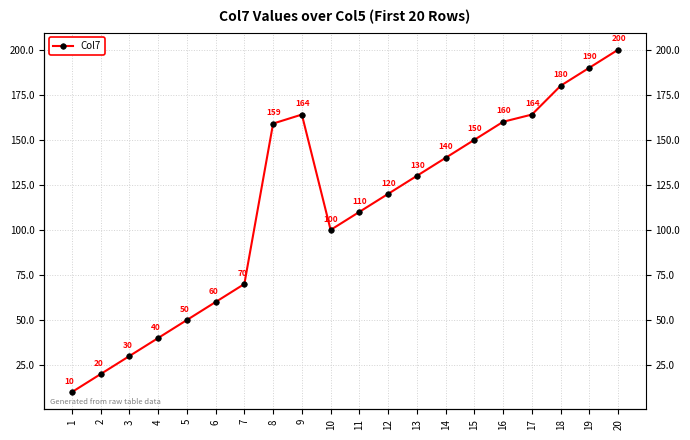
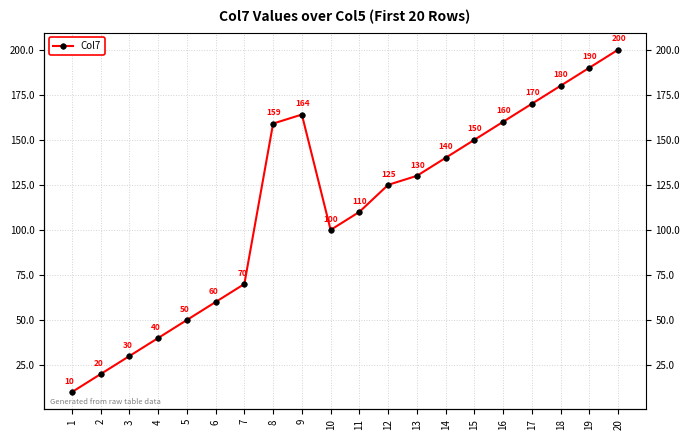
12: 120 -> 125
17: 164 -> 170
